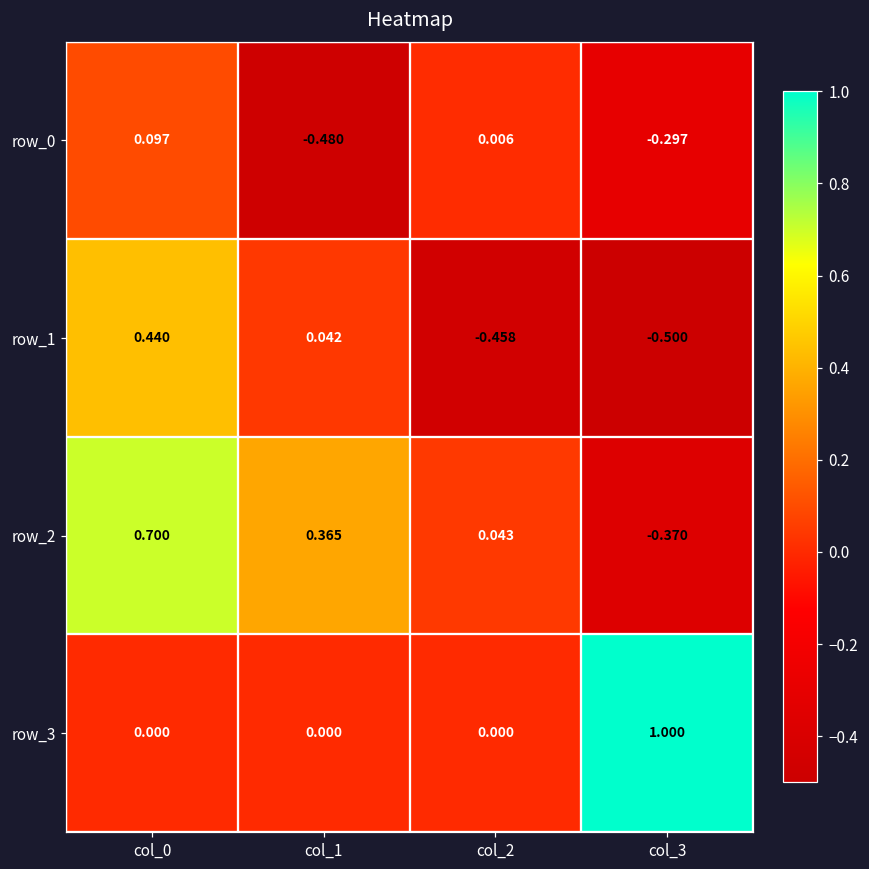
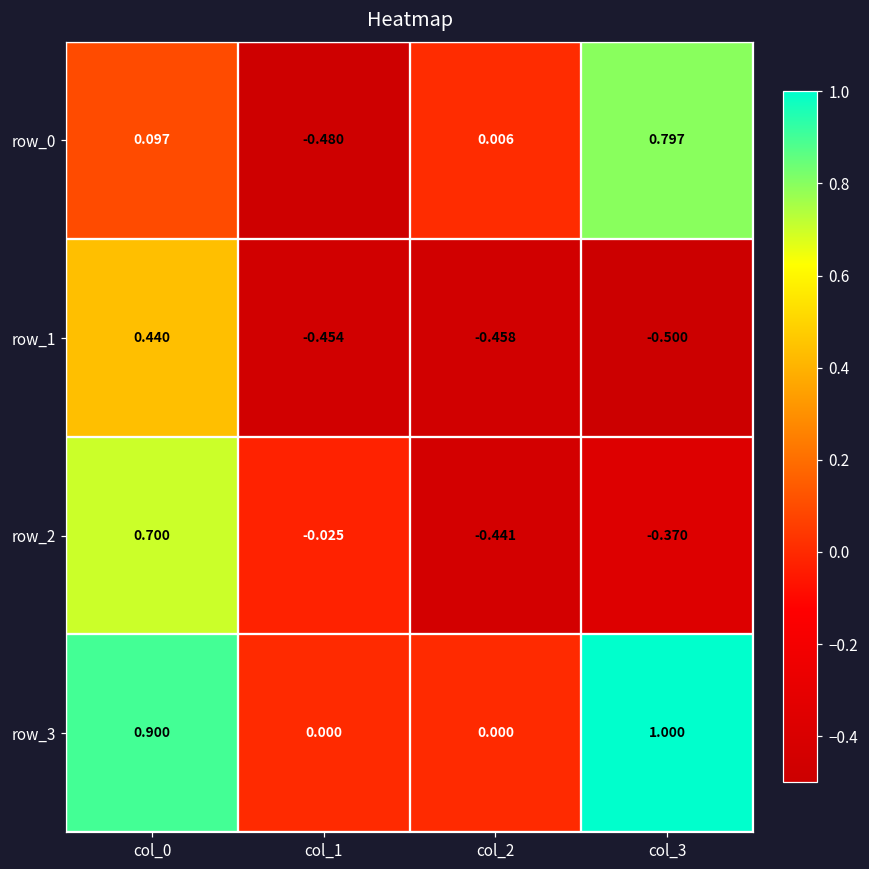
row_0, col_3: -0.297 -> 0.797
row_1, col_1: 0.042 -> -0.454
row_2, col_1: 0.365 -> -0.025
row_2, col_2: 0.043 -> -0.441
row_3, col_0: 0.000 -> 0.900
